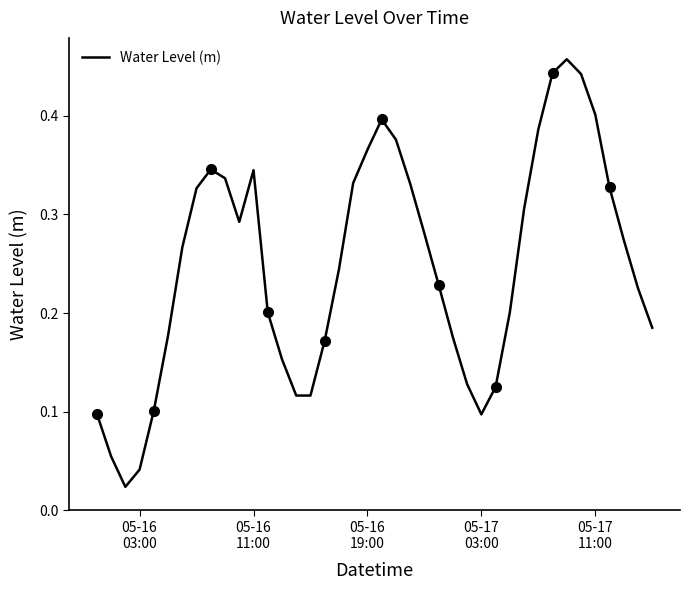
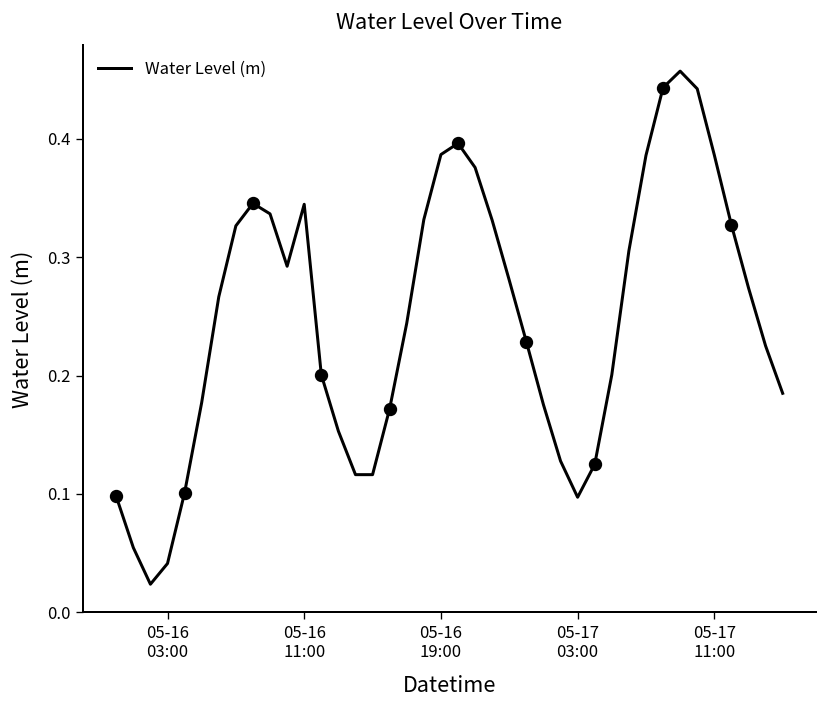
Water Level (m), 05-16 19:00: 0.37 -> 0.39
Water Level (m), 05-17 11:00: 0.40 -> 0.39
